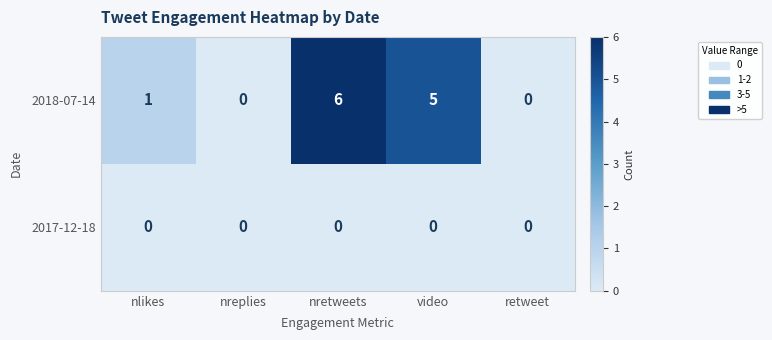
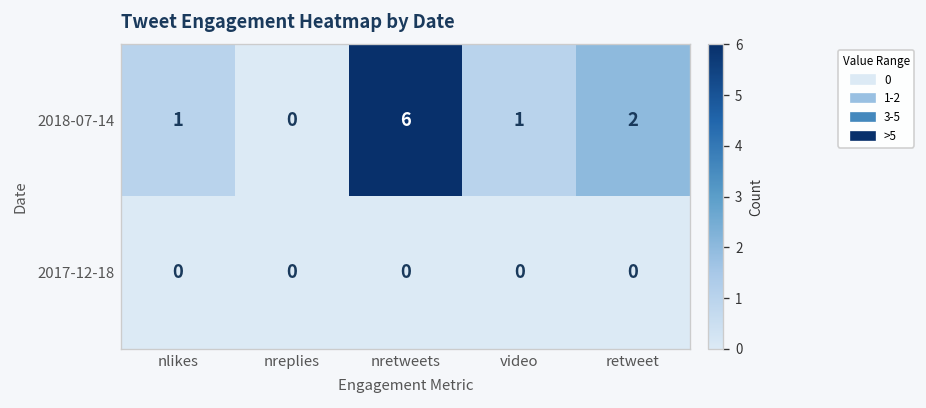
2018-07-14, video: 5 -> 1
2018-07-14, retweet: 0 -> 2
